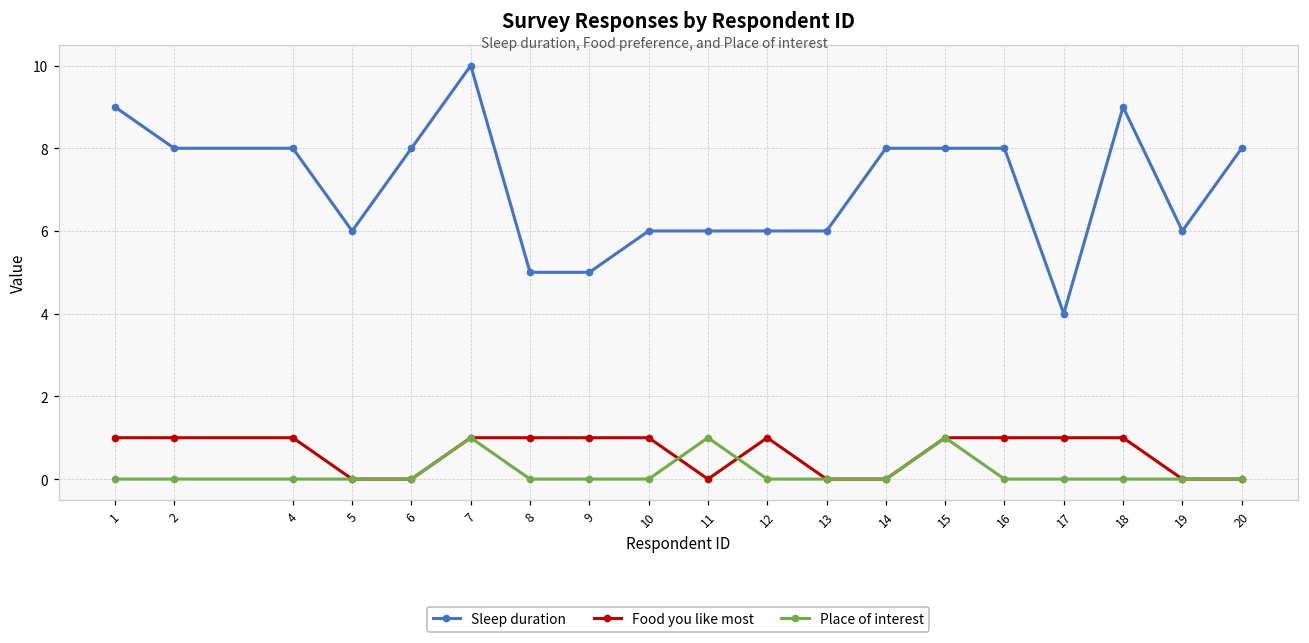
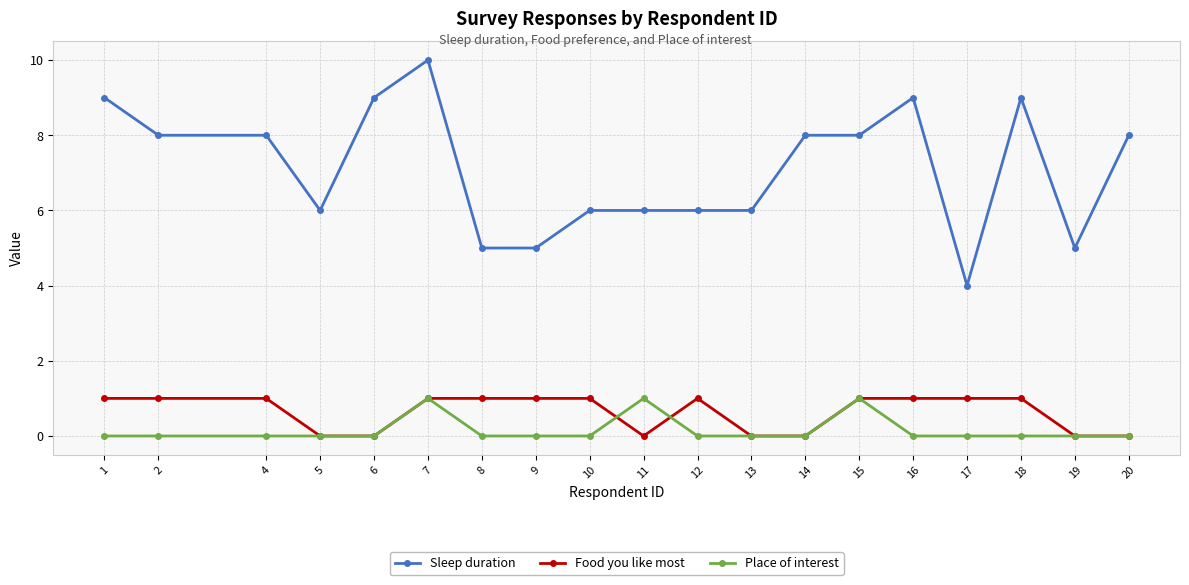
Sleep duration, 6: 8 -> 9
Sleep duration, 16: 8 -> 9
Sleep duration, 19: 6 -> 5
